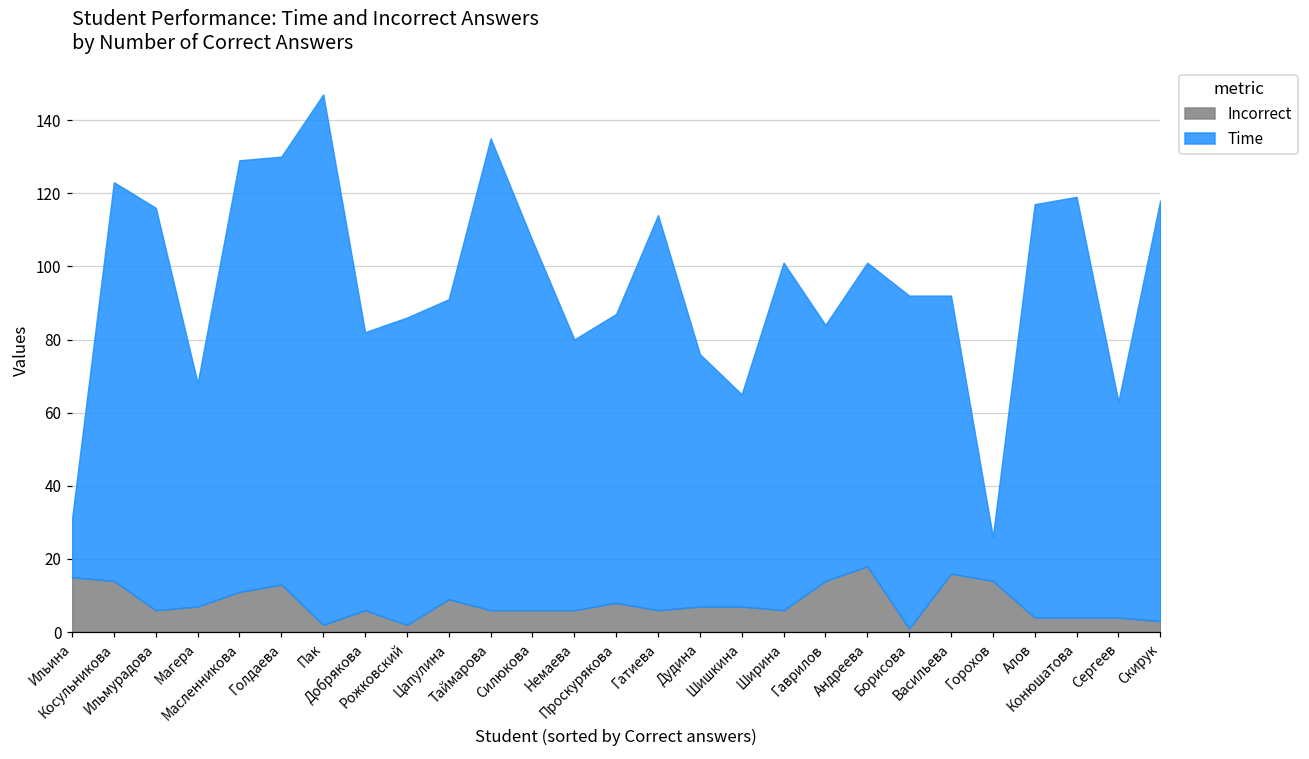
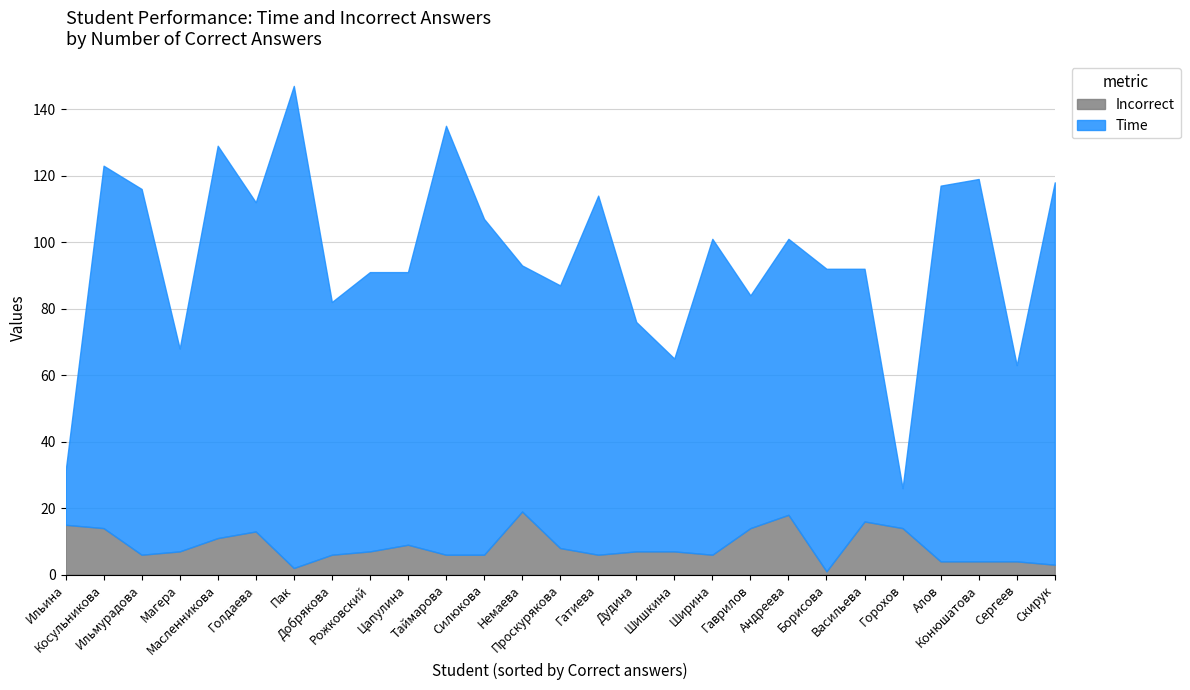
Time, Голдаева: 117 -> 99
Incorrect, Рожковский: 2 -> 7
Incorrect, Немаева: 6 -> 19
